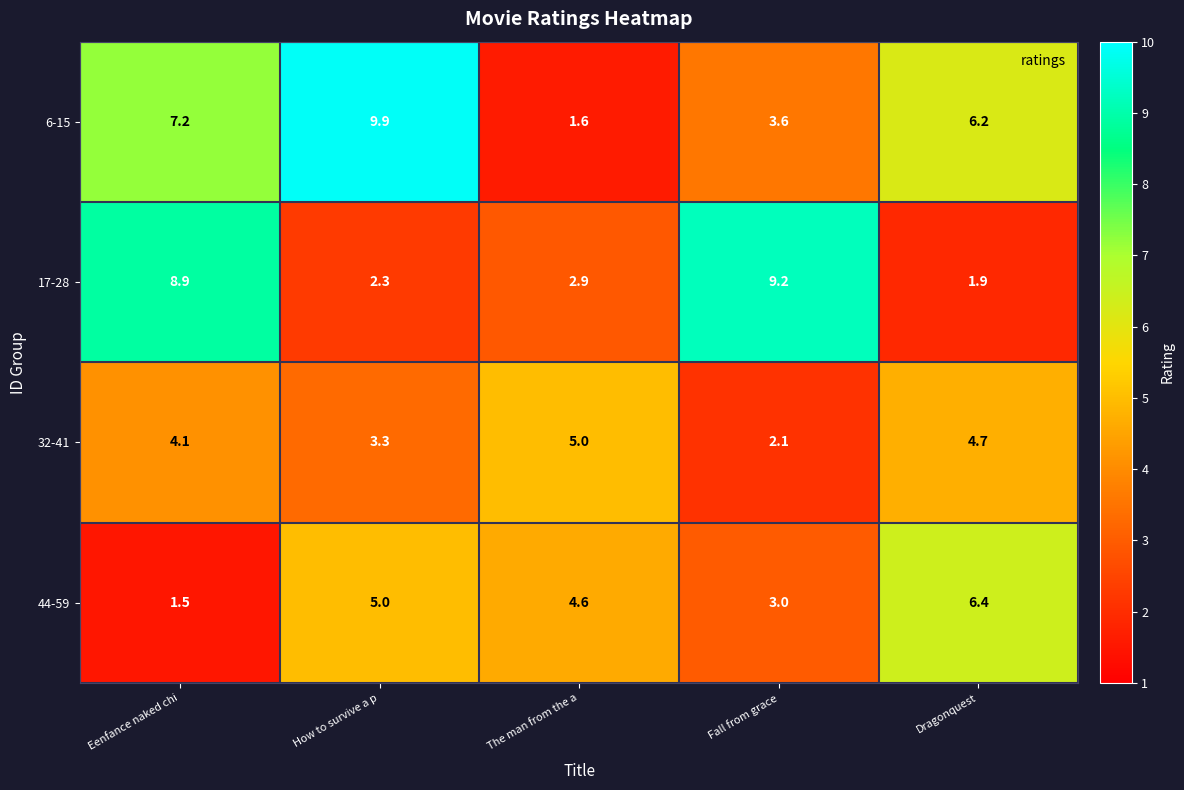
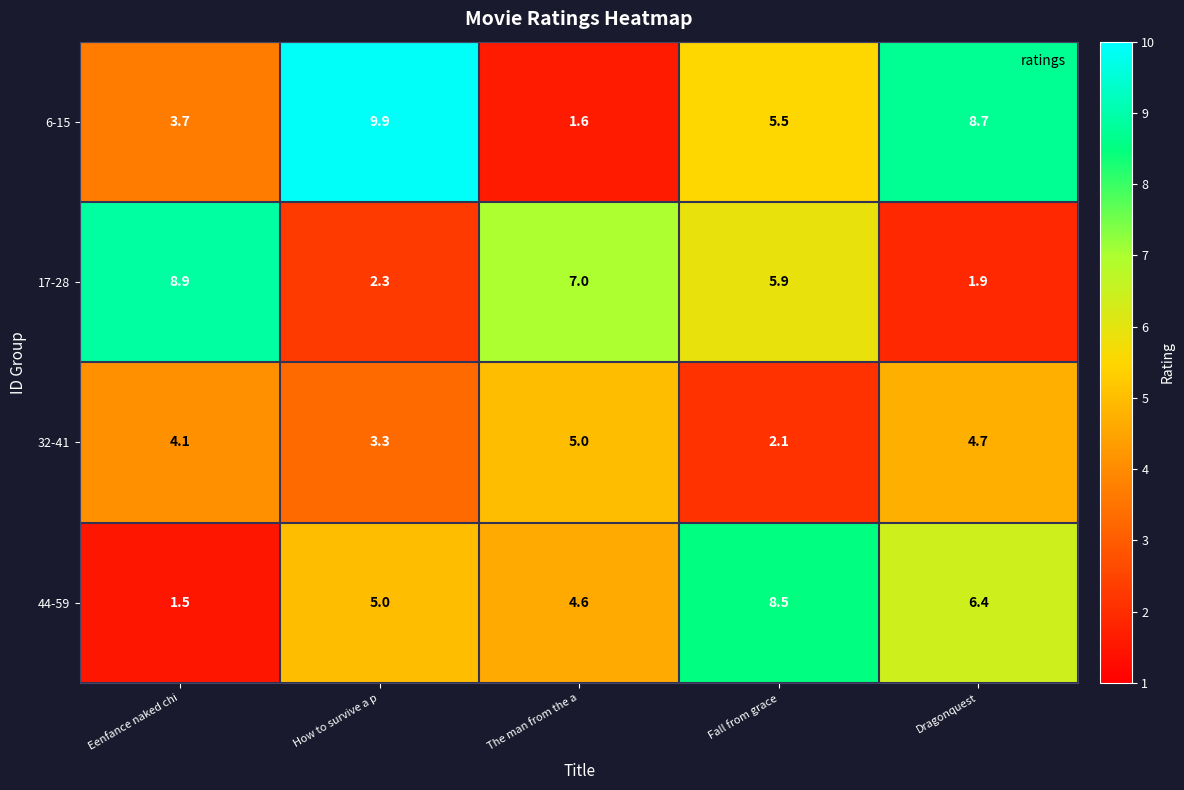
6-15, Eenfance naked chi: 7.2 -> 3.7
6-15, Fall from grace: 3.6 -> 5.5
6-15, Dragonquest: 6.2 -> 8.7
17-28, The man from the a: 2.9 -> 7.0
17-28, Fall from grace: 9.2 -> 5.9
44-59, Fall from grace: 3.0 -> 8.5
